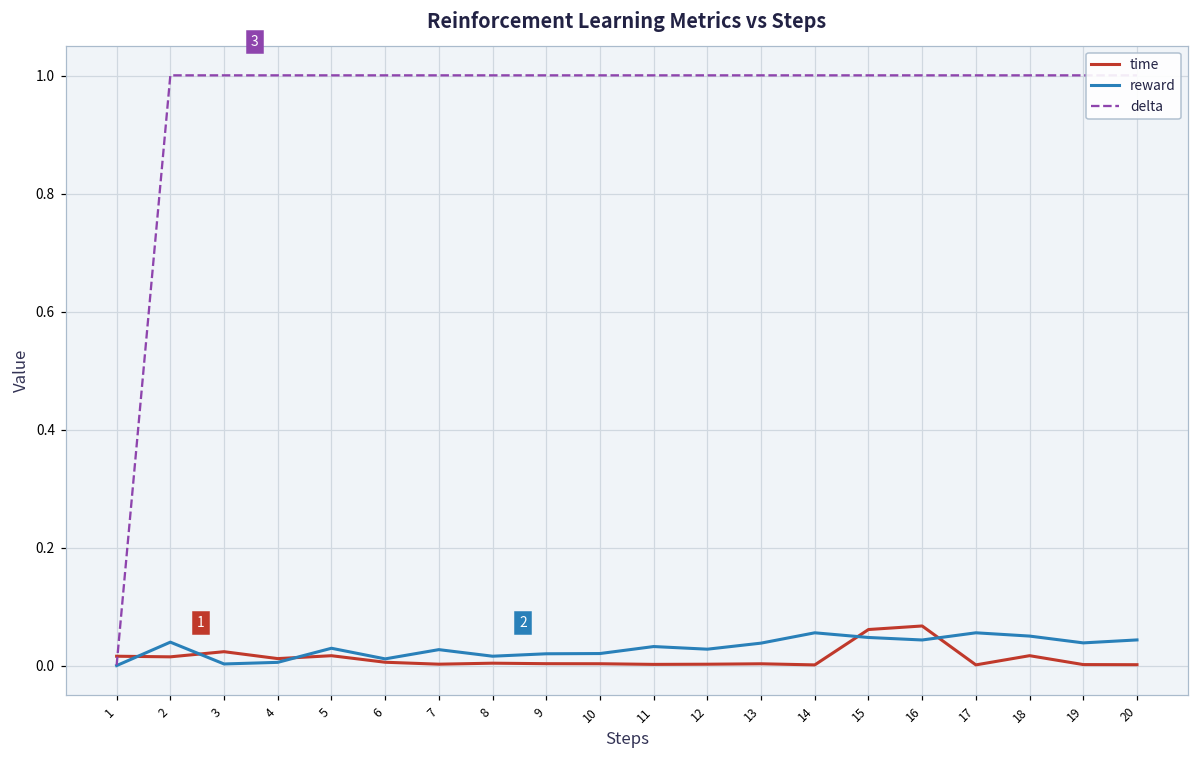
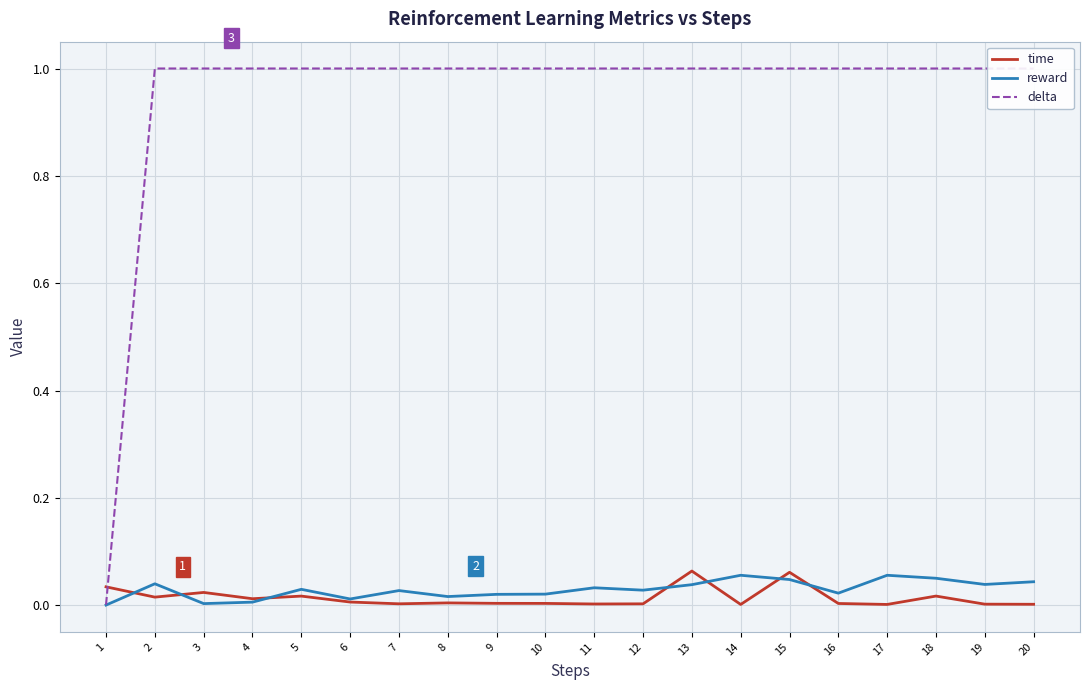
time, 1: 0.02 -> 0.03
time, 13: 0.00 -> 0.06
time, 16: 0.07 -> 0.00
reward, 16: 0.04 -> 0.02
